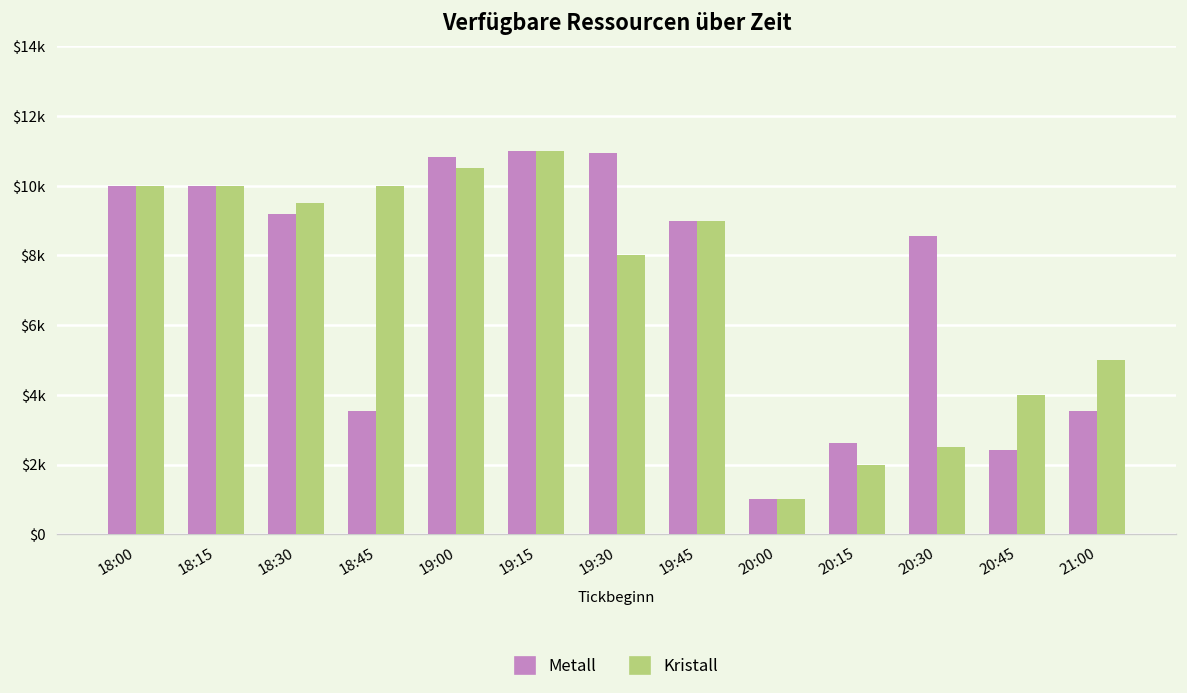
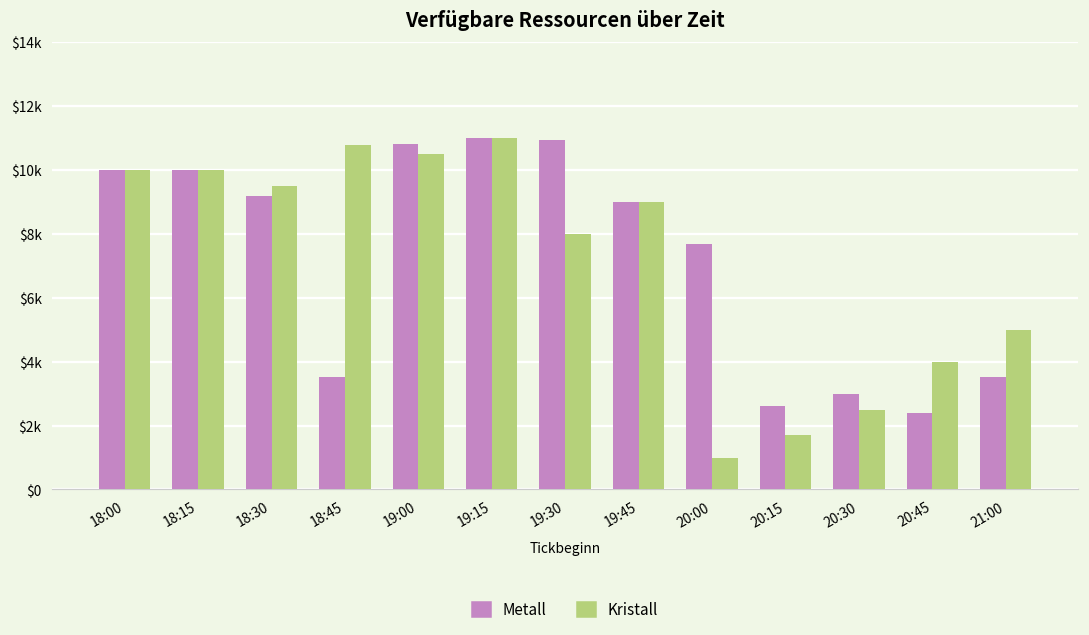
Kristall, 18:45: $10000 -> $10800
Metall, 20:00: $1000 -> $7700
Kristall, 20:15: $2000 -> $1700
Metall, 20:30: $8600 -> $3000
